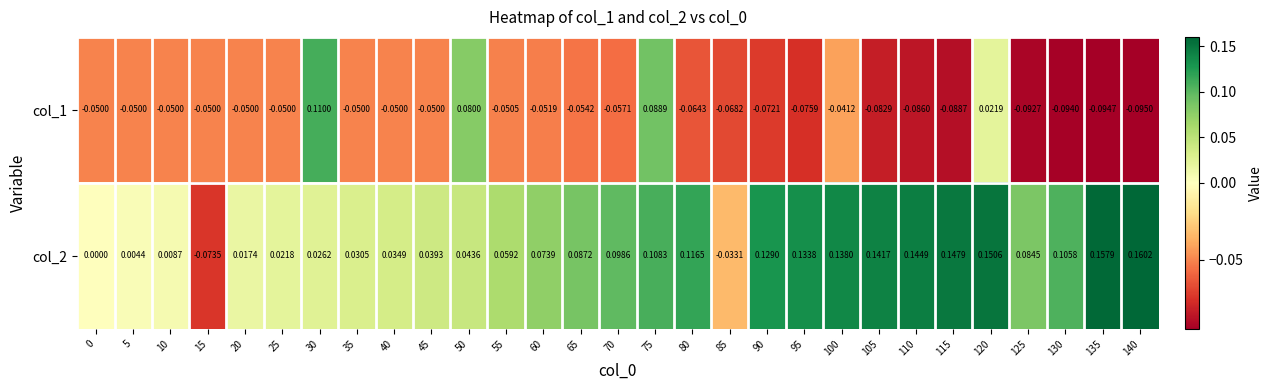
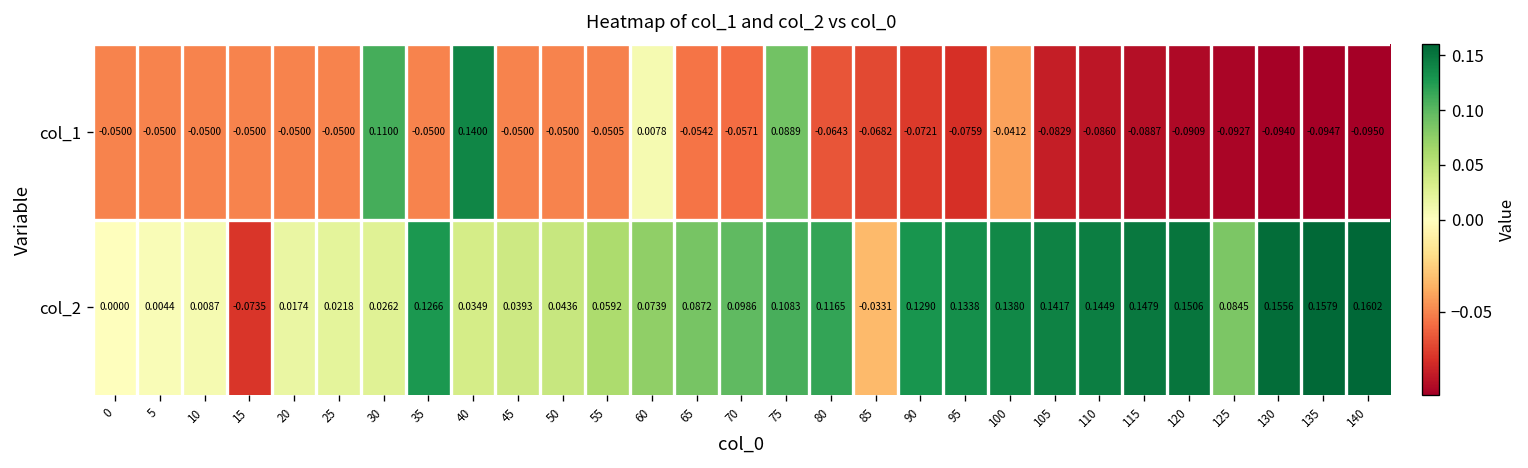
col_1, 40: -0.0500 -> 0.1400
col_1, 50: 0.0800 -> -0.0500
col_1, 60: -0.0519 -> 0.0078
col_1, 120: 0.0219 -> -0.0909
col_2, 35: 0.0305 -> 0.1266
col_2, 130: 0.1058 -> 0.1556
